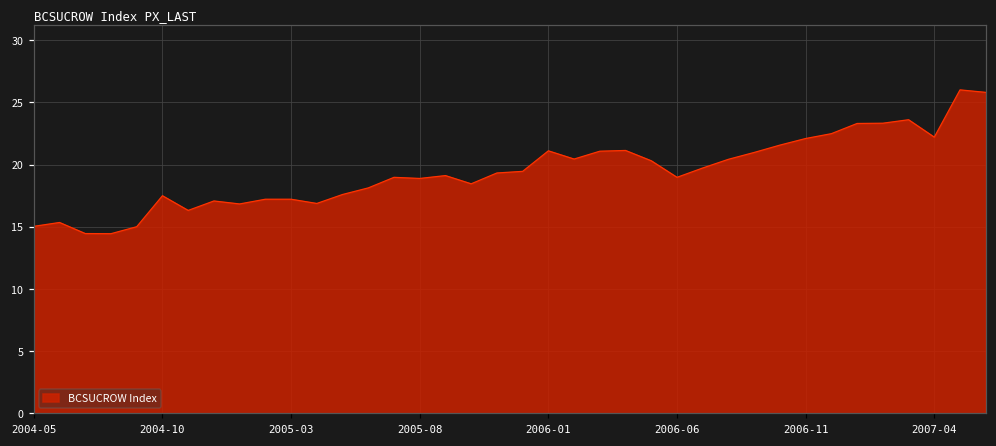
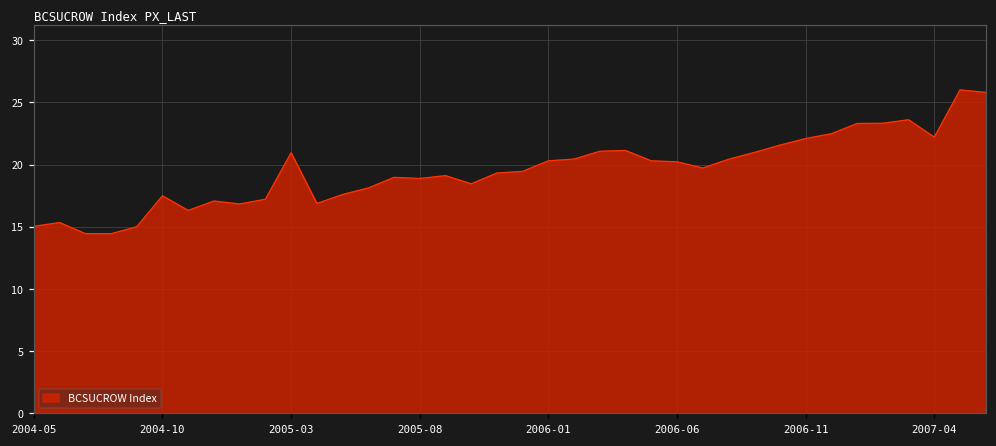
2005-03: 17.2 -> 21.0
2006-01: 21.1 -> 20.3
2006-06: 19.0 -> 20.2
